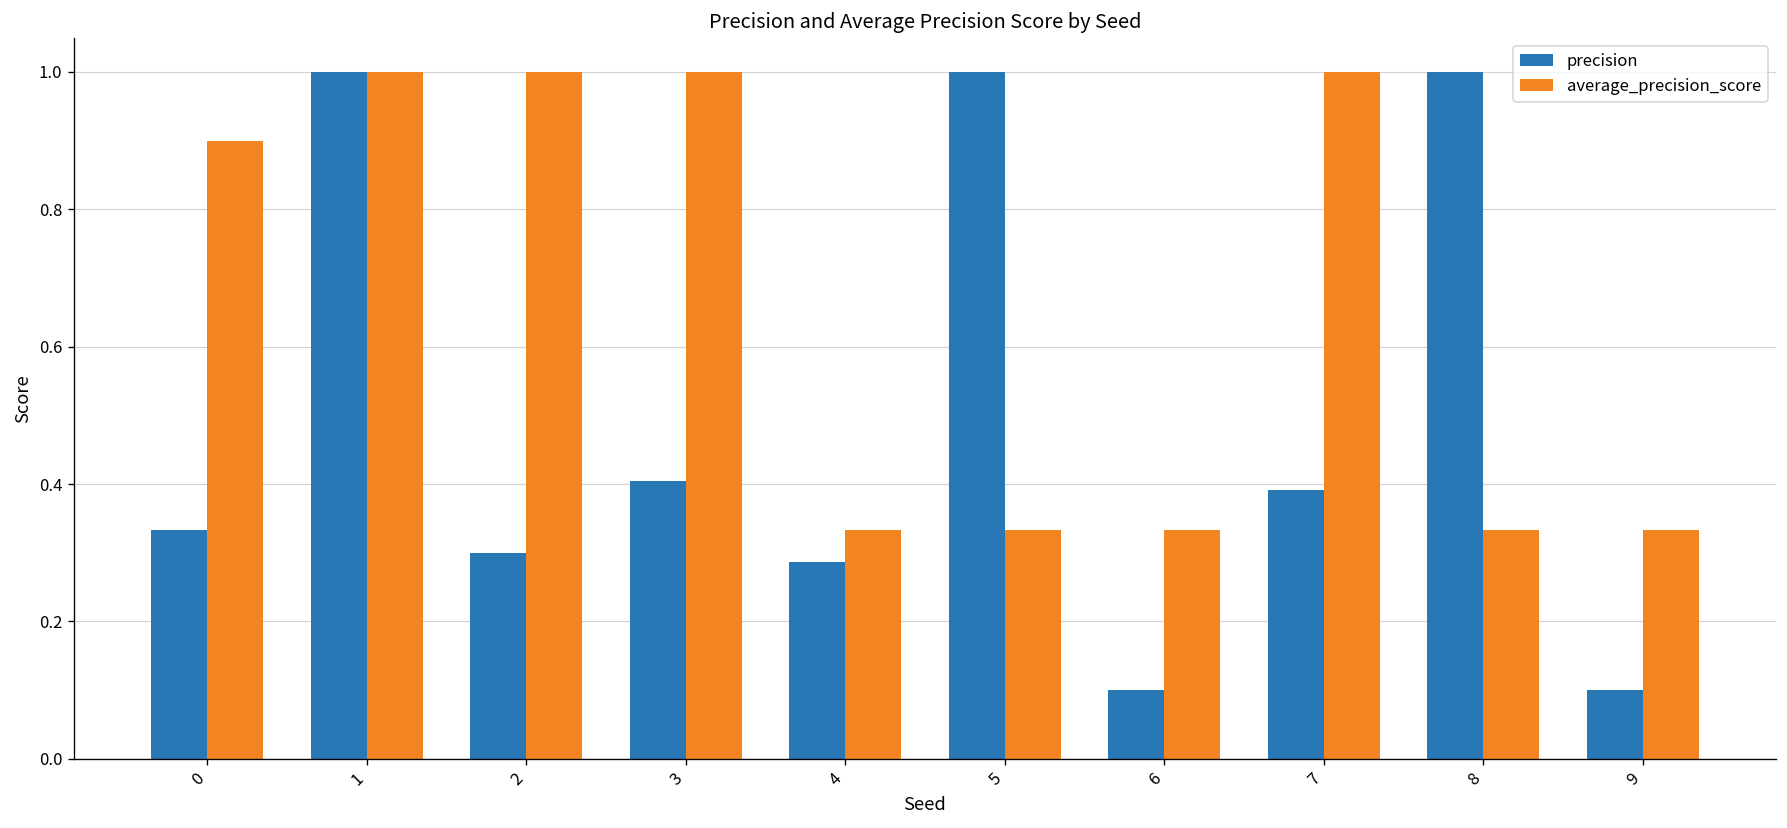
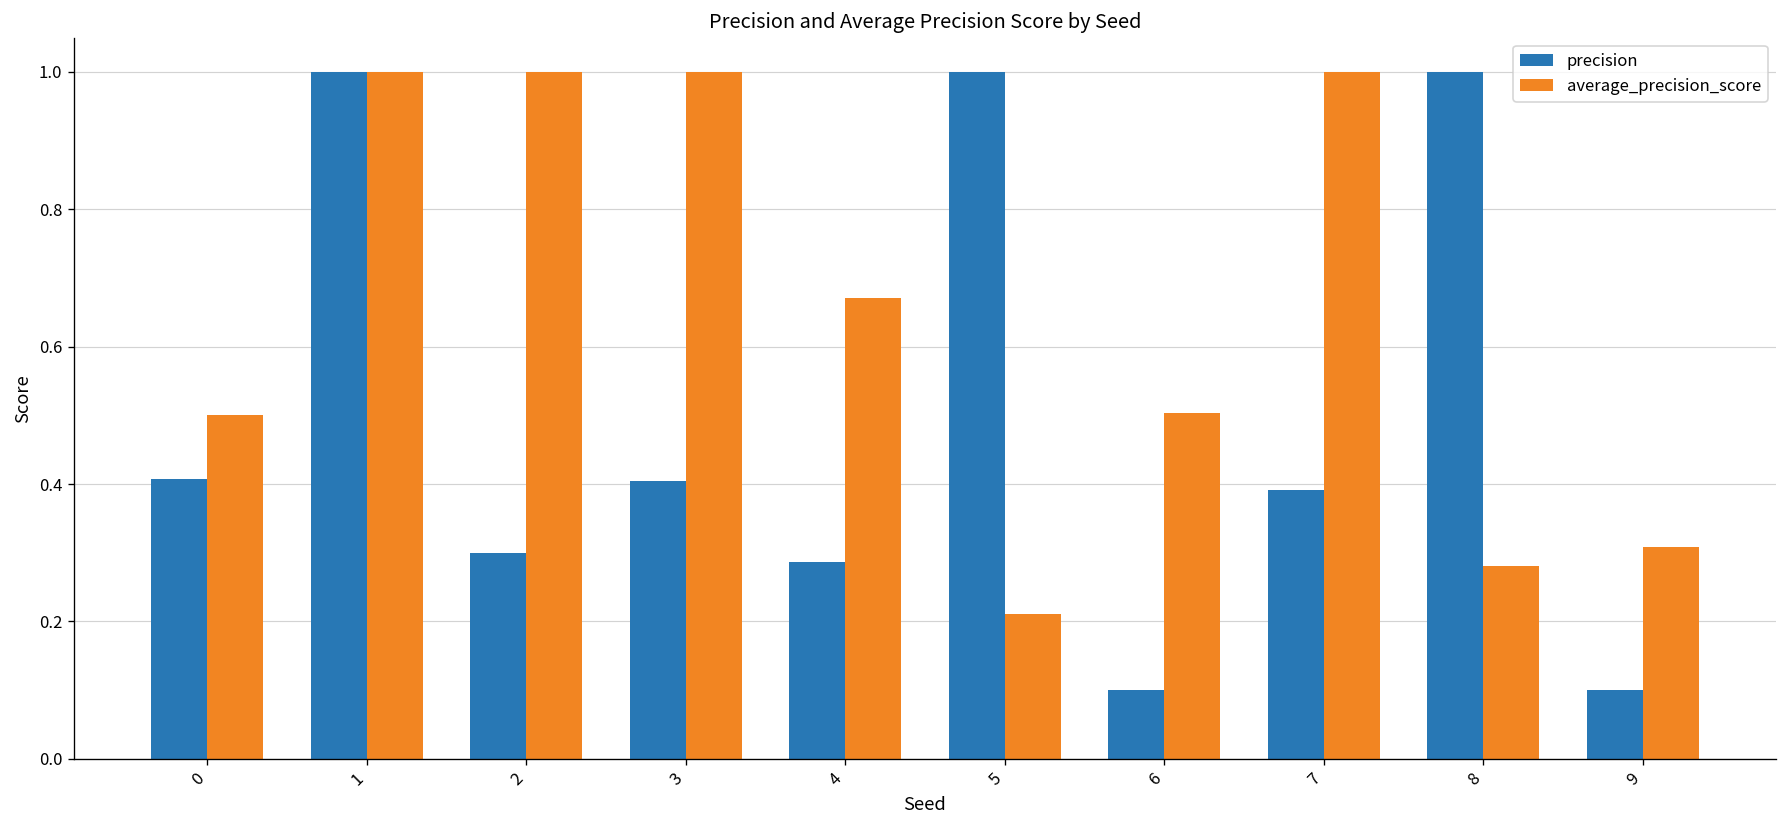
precision, 0: 0.33 -> 0.41
average_precision_score, 0: 0.9 -> 0.5
average_precision_score, 4: 0.33 -> 0.67
average_precision_score, 5: 0.33 -> 0.21
average_precision_score, 6: 0.33 -> 0.50
average_precision_score, 8: 0.33 -> 0.28
average_precision_score, 9: 0.33 -> 0.31
